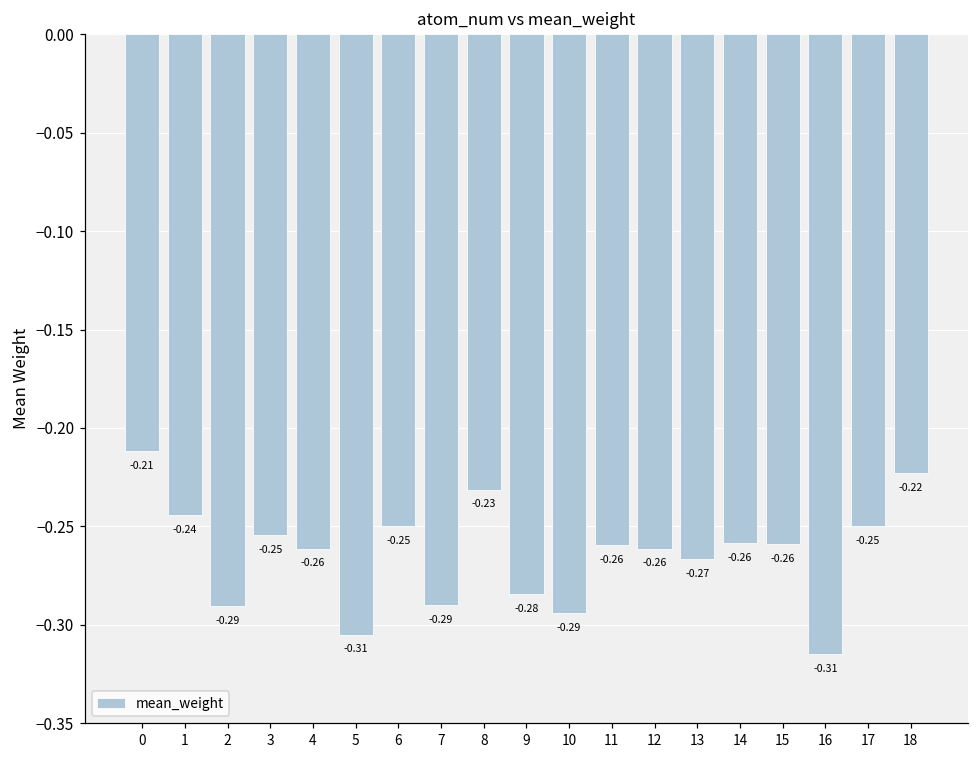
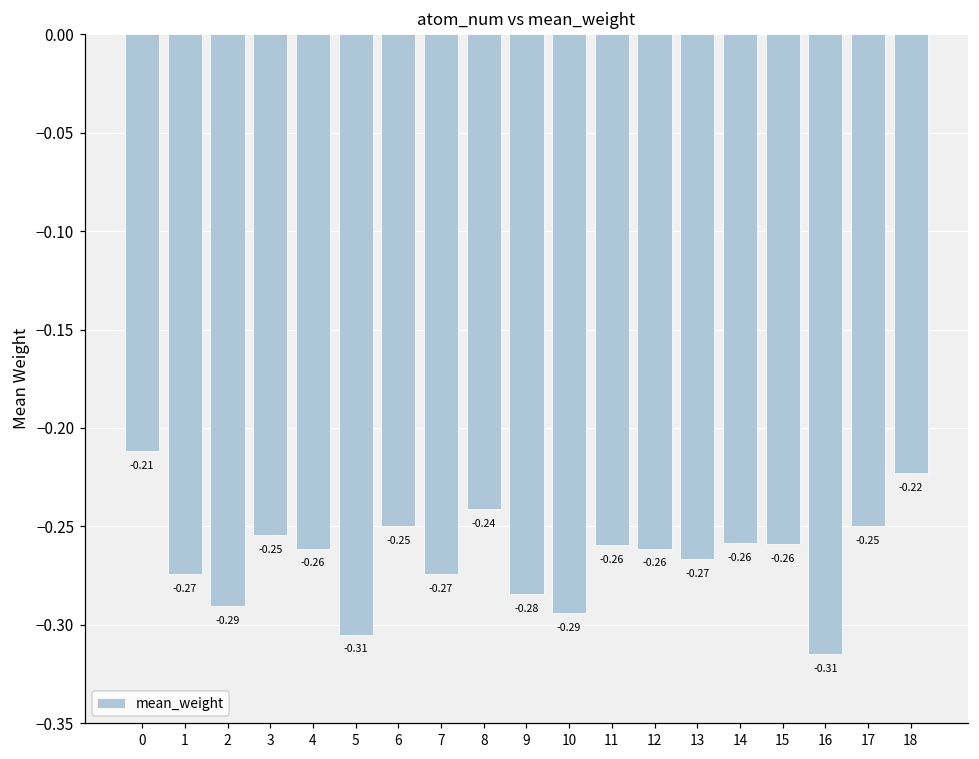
1: -0.24 -> -0.27
7: -0.29 -> -0.27
8: -0.23 -> -0.24
